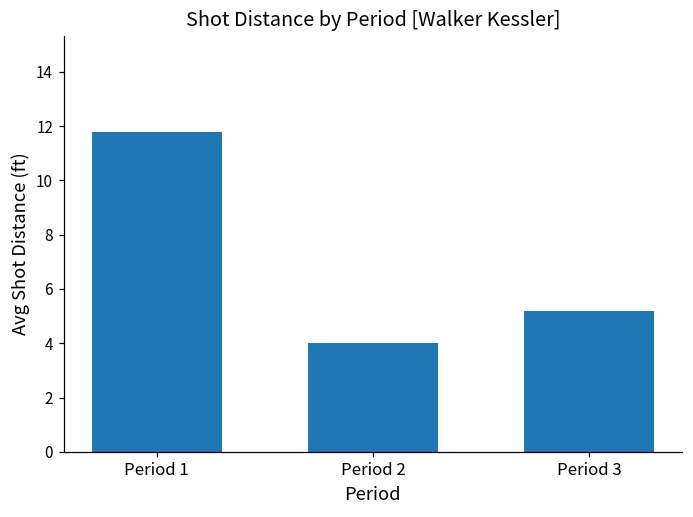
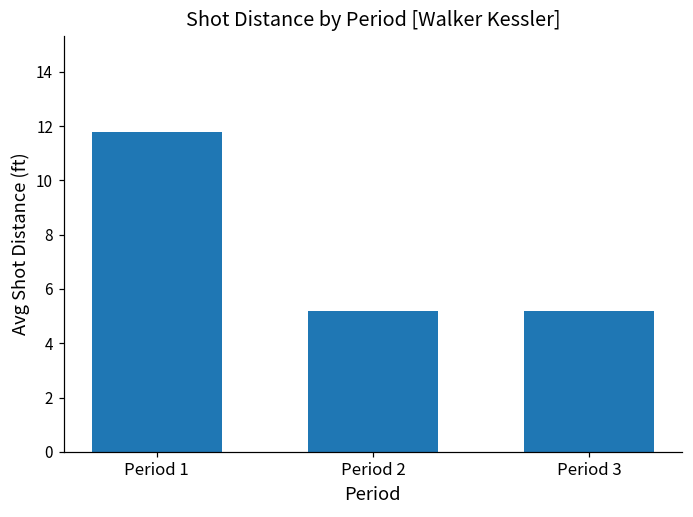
Period 2: 4.0 -> 5.2
